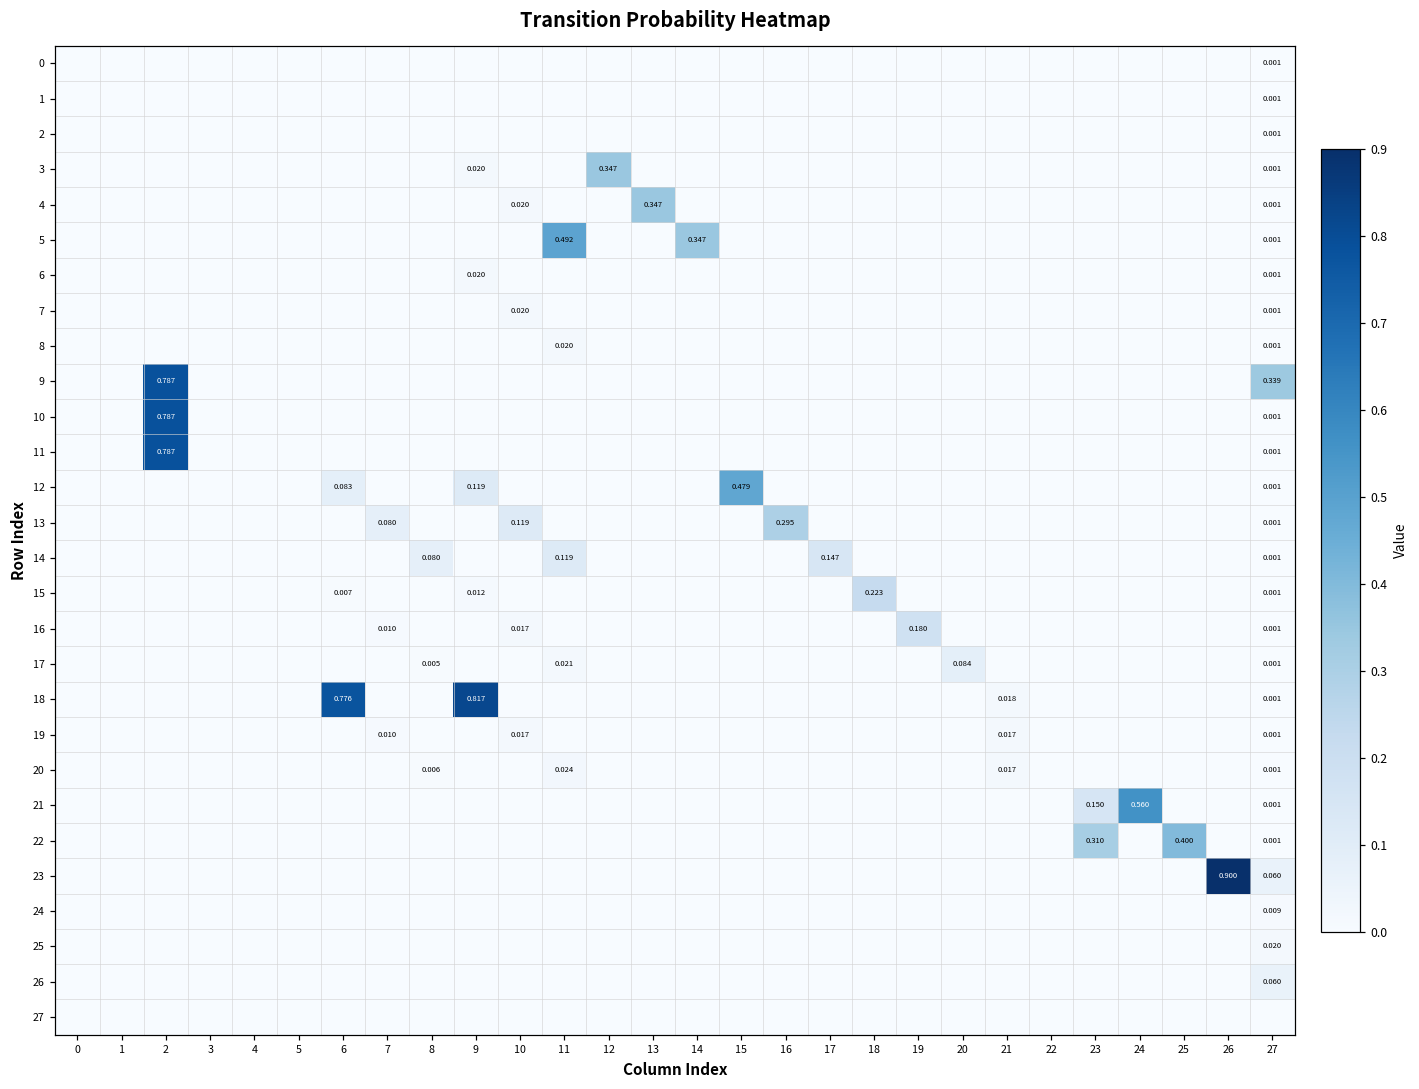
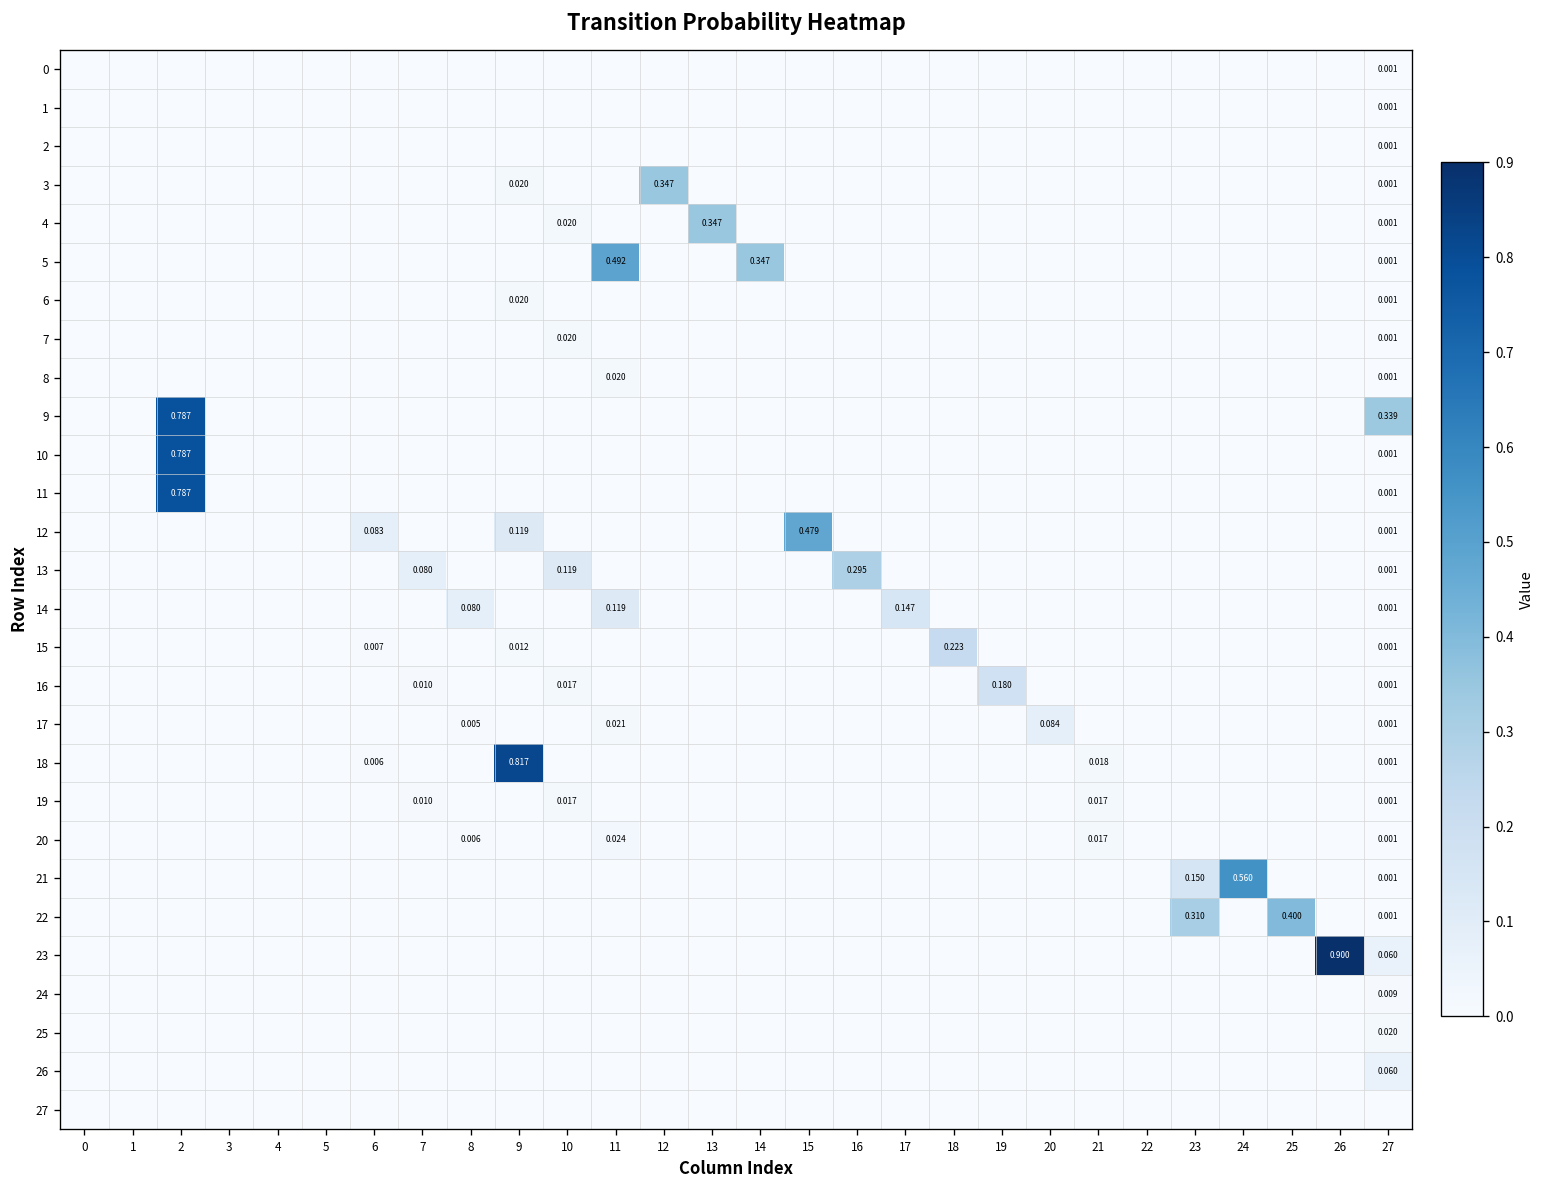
18, 6: 0.776 -> 0.006
